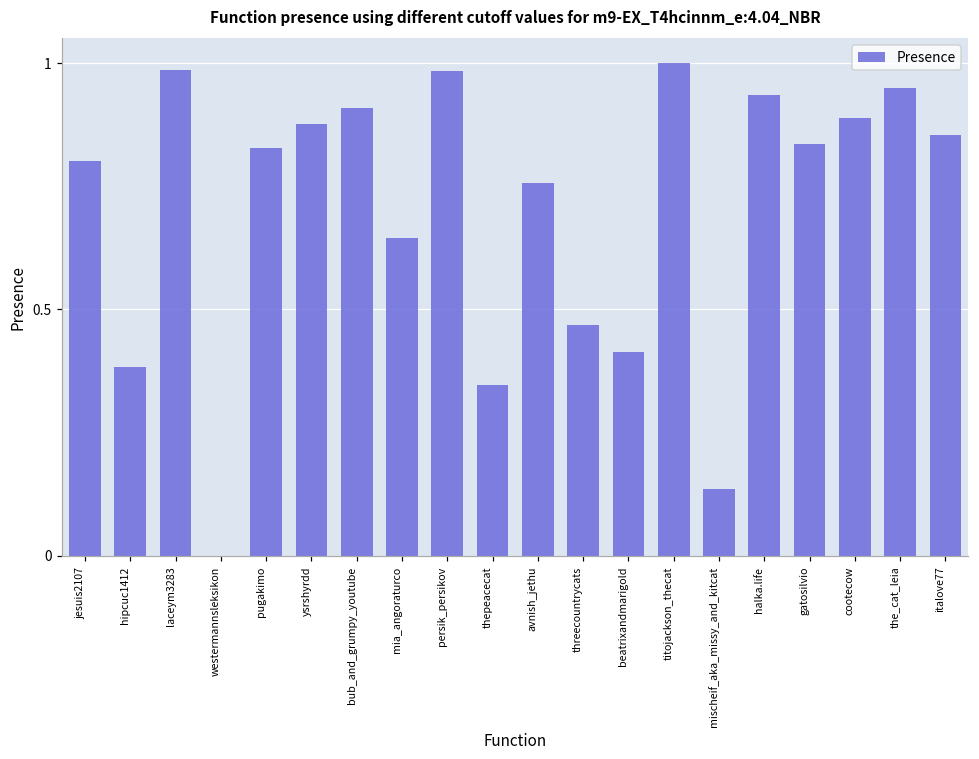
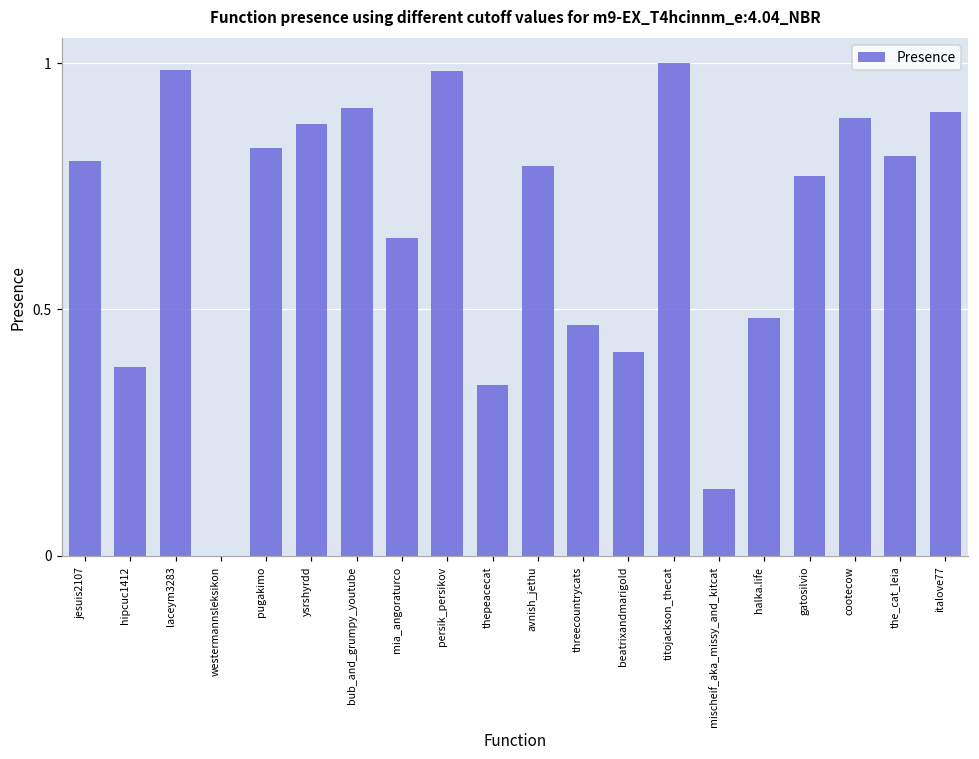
avnish_jethu: 0.76 -> 0.79
halka.life: 0.93 -> 0.48
gatosilvio: 0.84 -> 0.77
the_cat_leia: 0.95 -> 0.81
italove77: 0.85 -> 0.90
